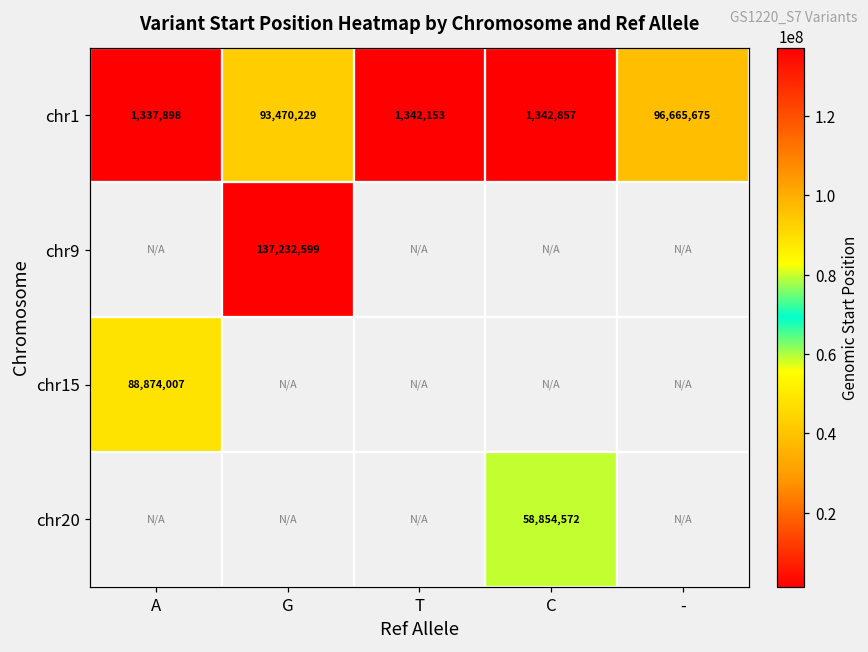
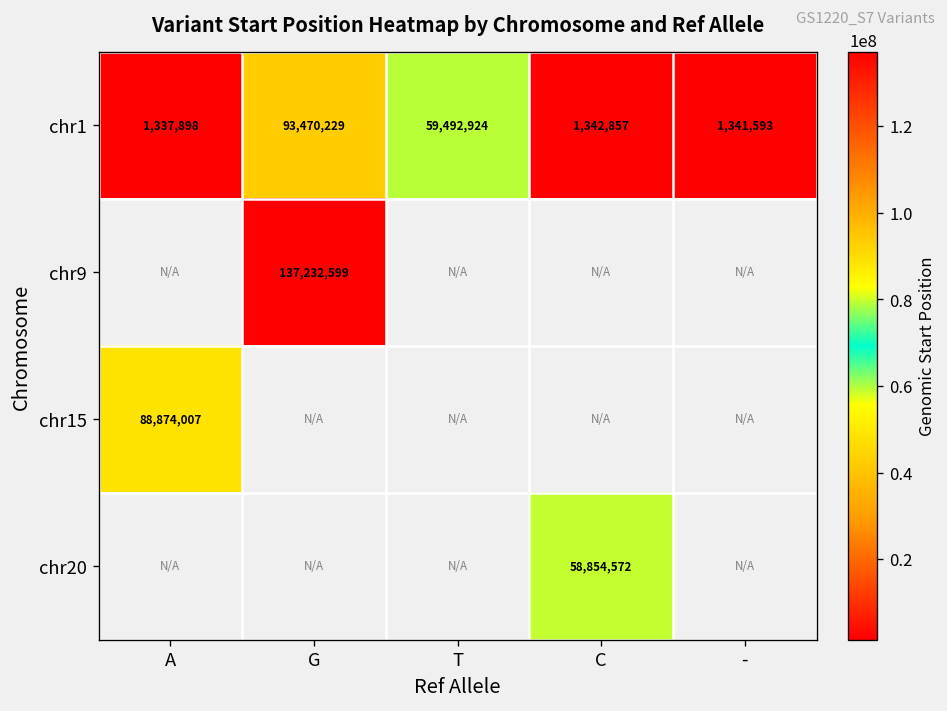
chr1, T: 1,342,153 -> 59,492,924
chr1, -: 96,665,675 -> 1,341,593
